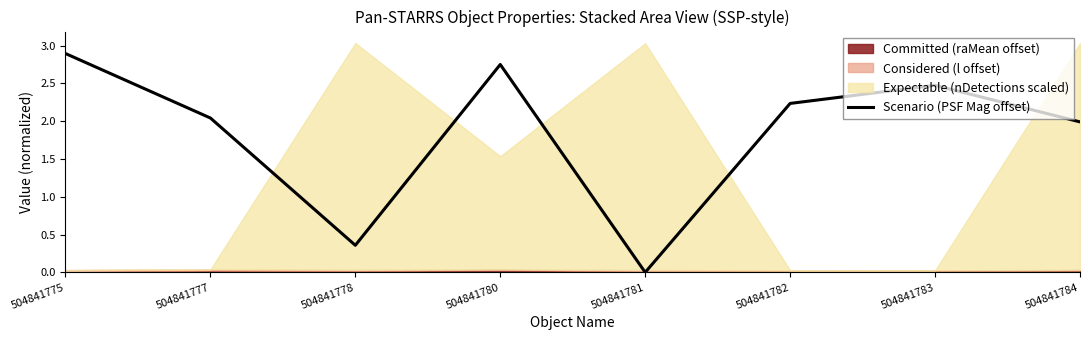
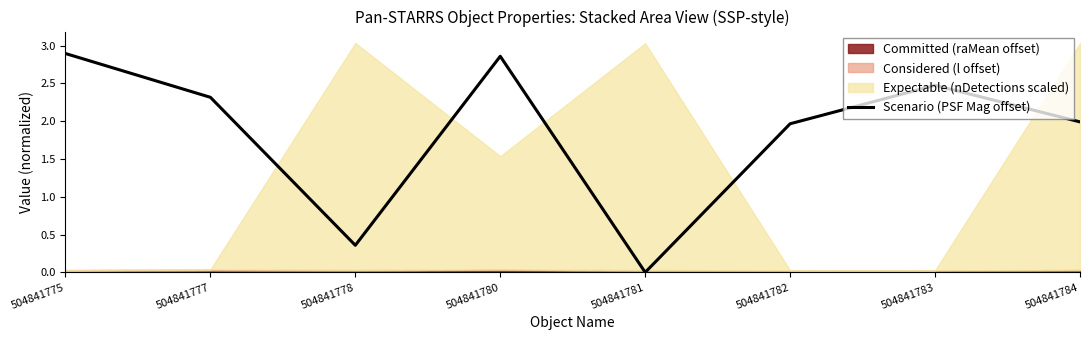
Scenario (PSF Mag offset), 504841777: 2.0 -> 2.3
Scenario (PSF Mag offset), 504841780: 2.7 -> 2.9
Scenario (PSF Mag offset), 504841782: 2.2 -> 2.0
